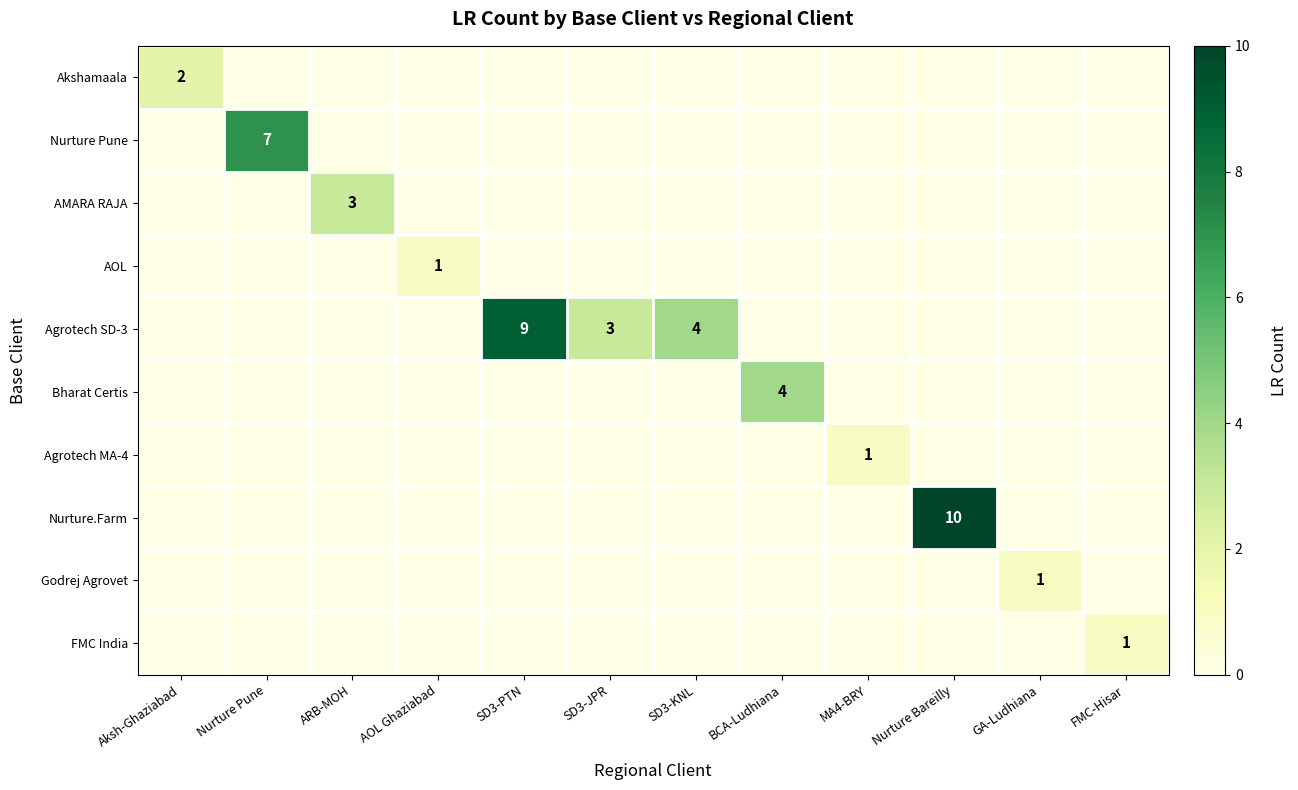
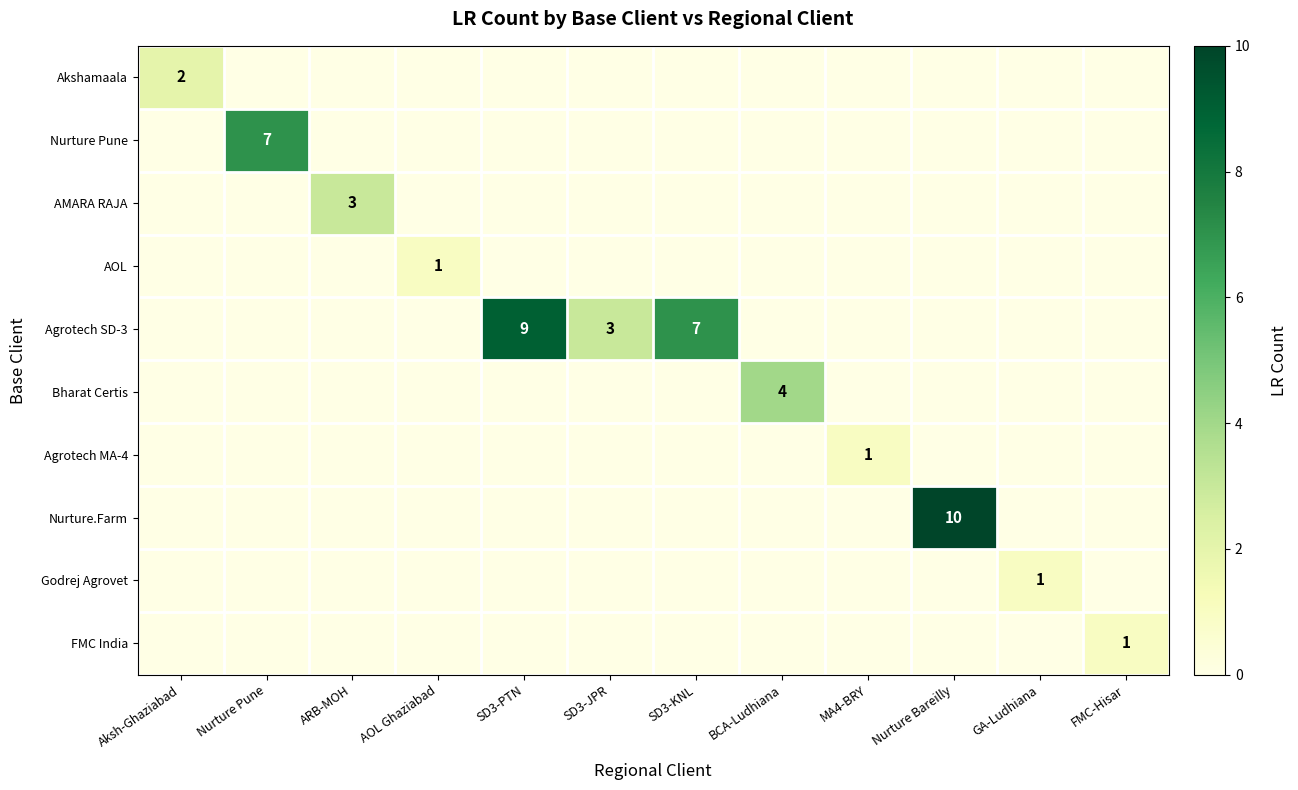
Agrotech SD-3, SD3-KNL: 4 -> 7
